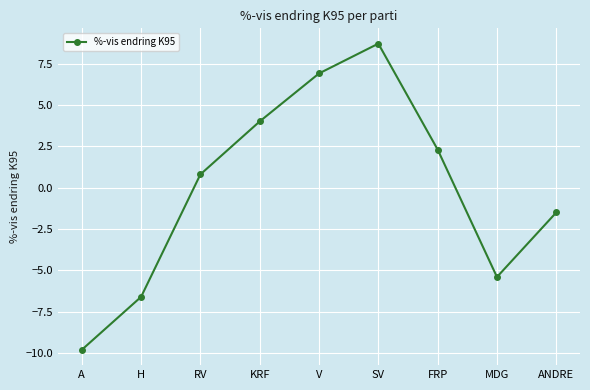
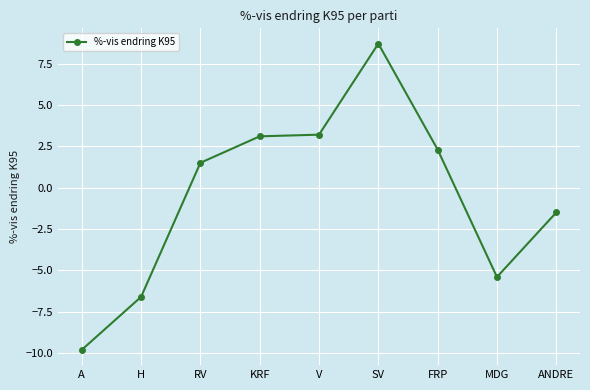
RV: 0.8 -> 1.5
KRF: 4.0 -> 3.1
V: 6.9 -> 3.2
